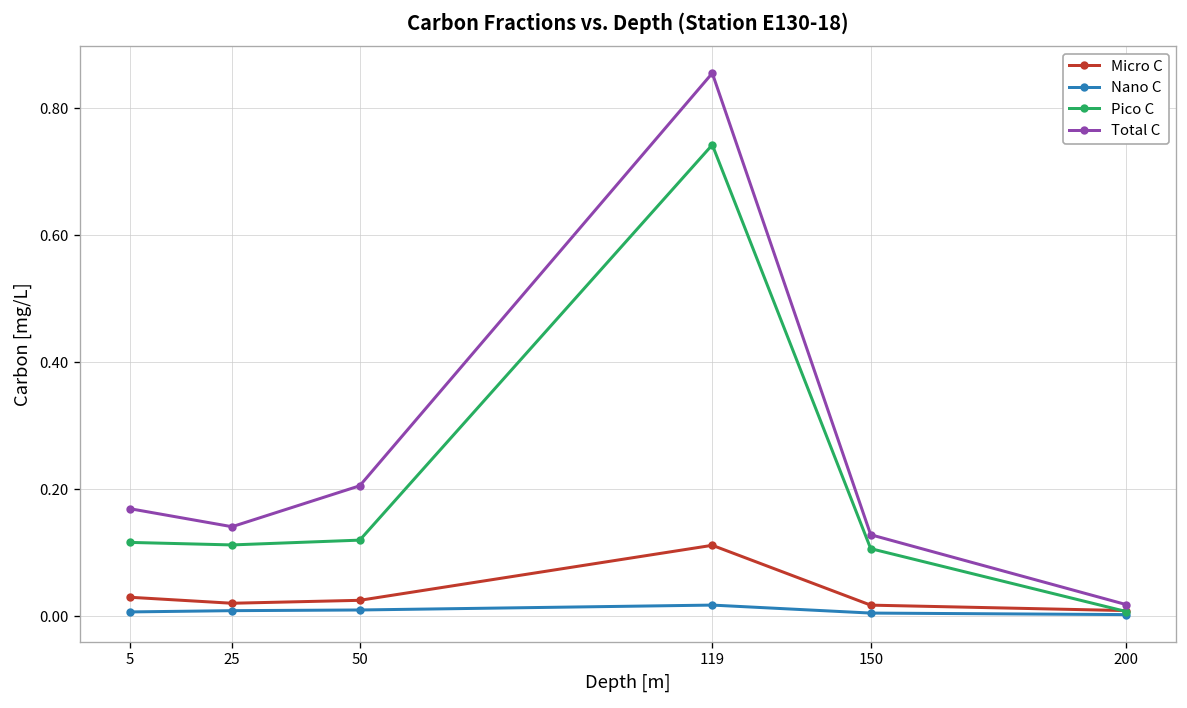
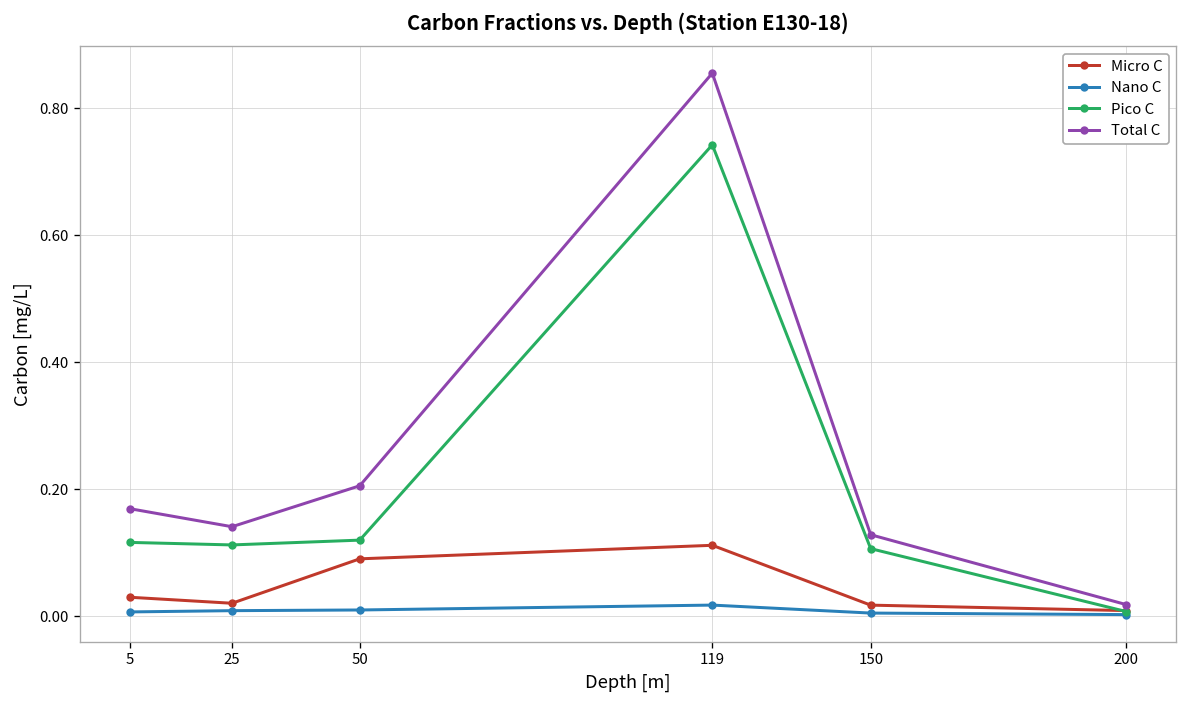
Micro C, 50: 0.02 -> 0.09
